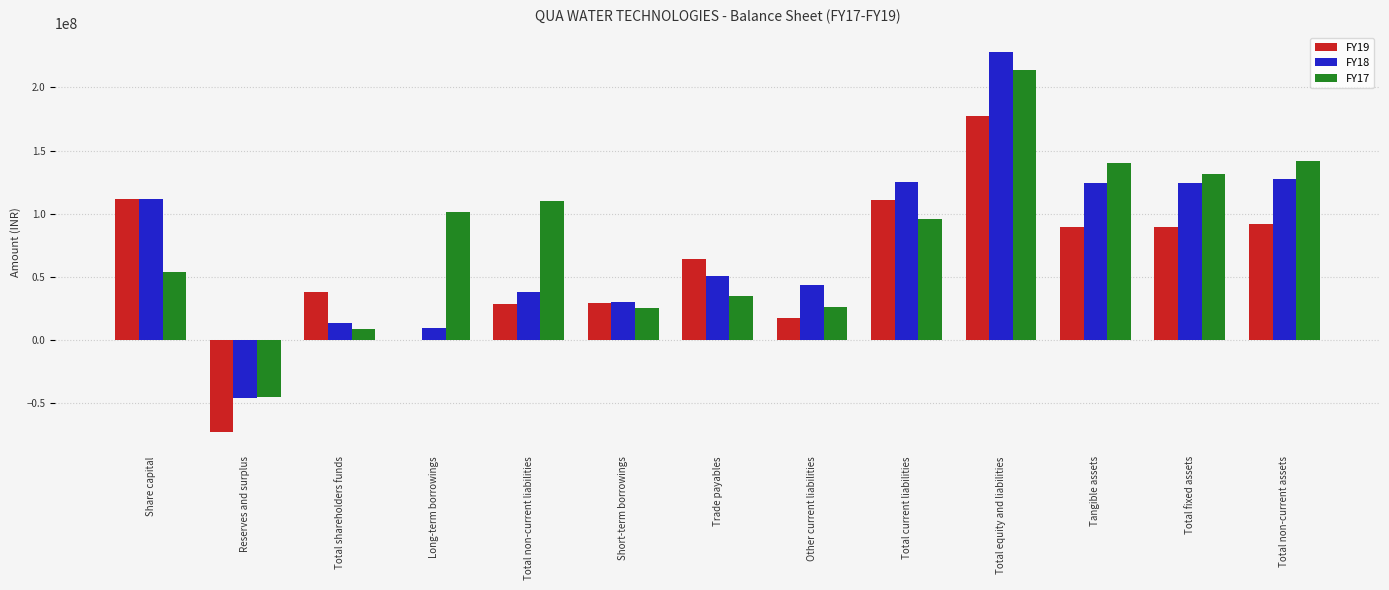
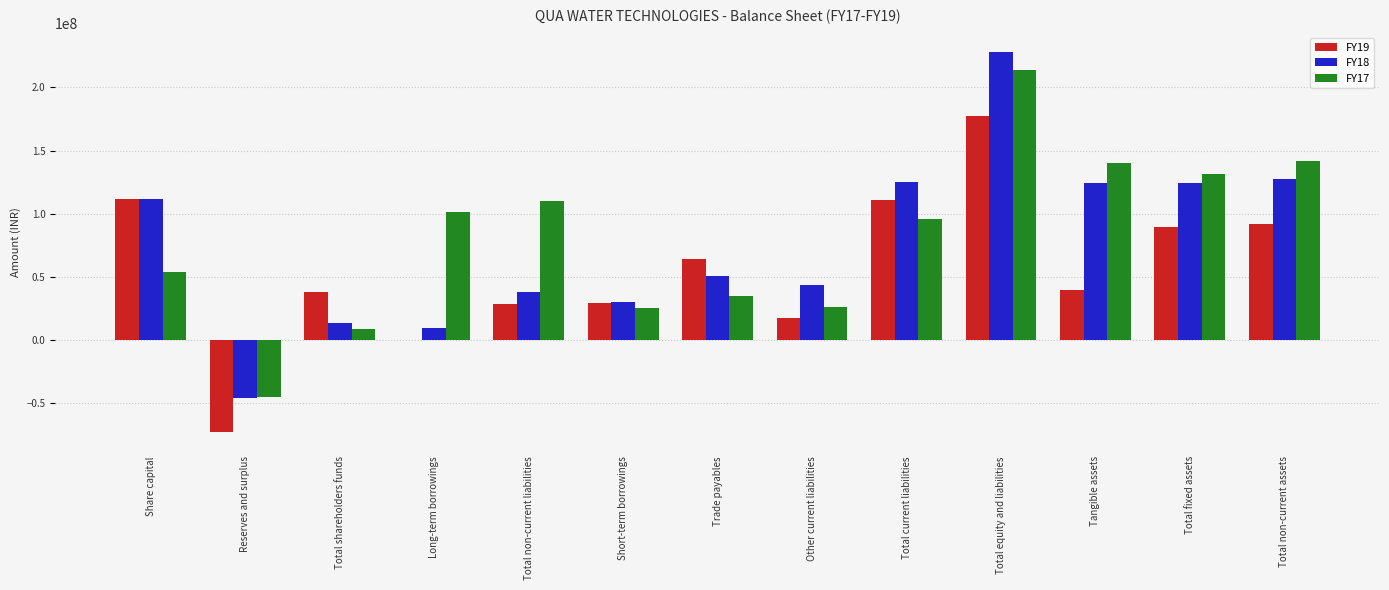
FY19, Tangible assets: 89000000 -> 40000000
